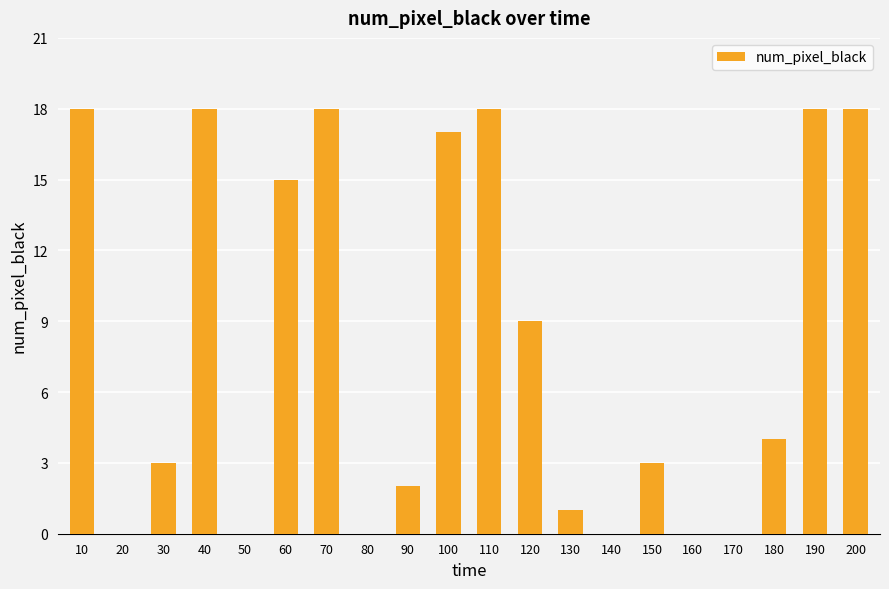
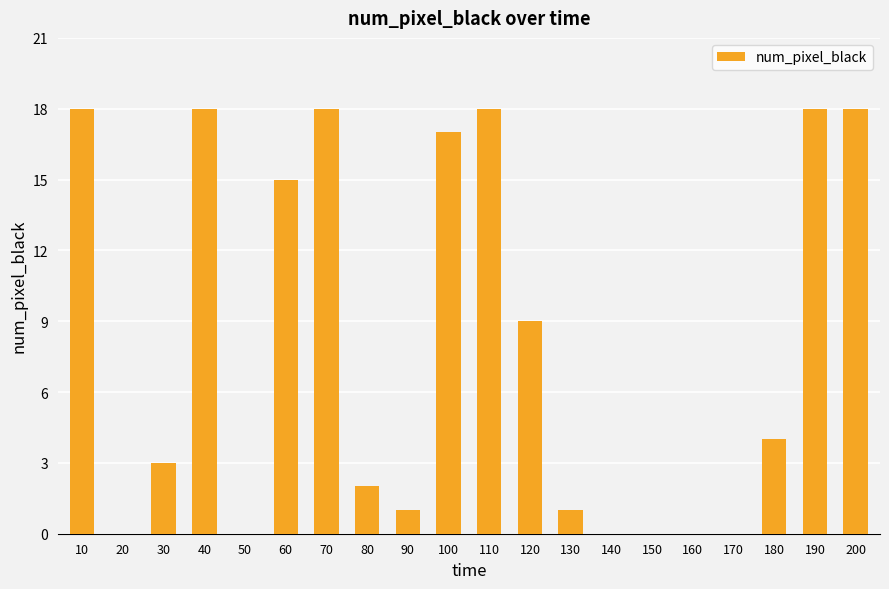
80: 0 -> 2
90: 2 -> 1
150: 3 -> 0
